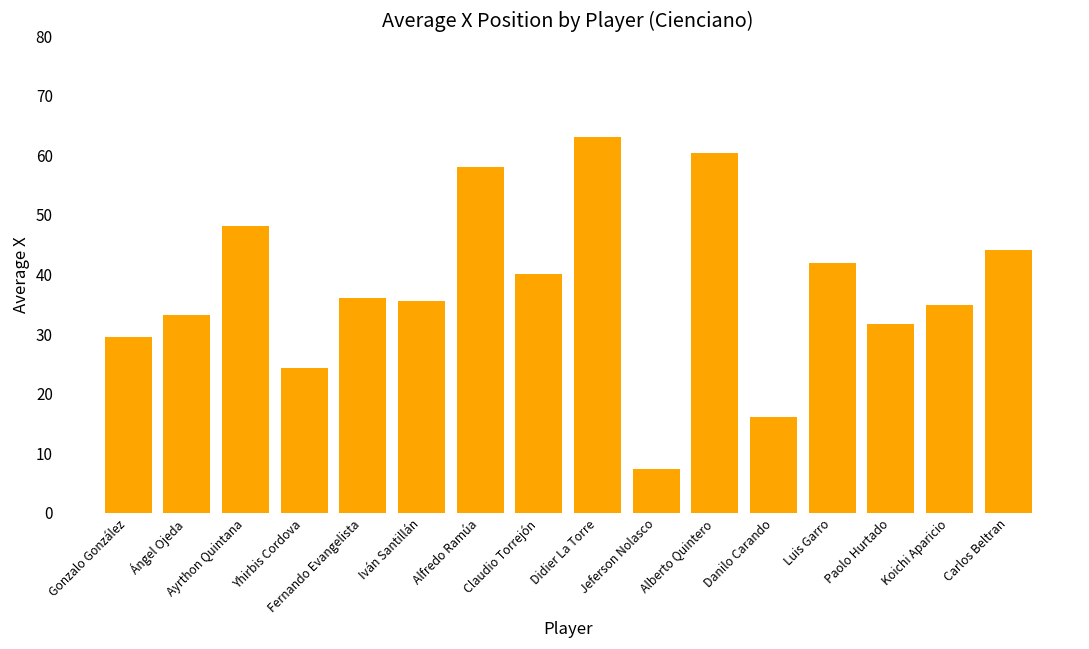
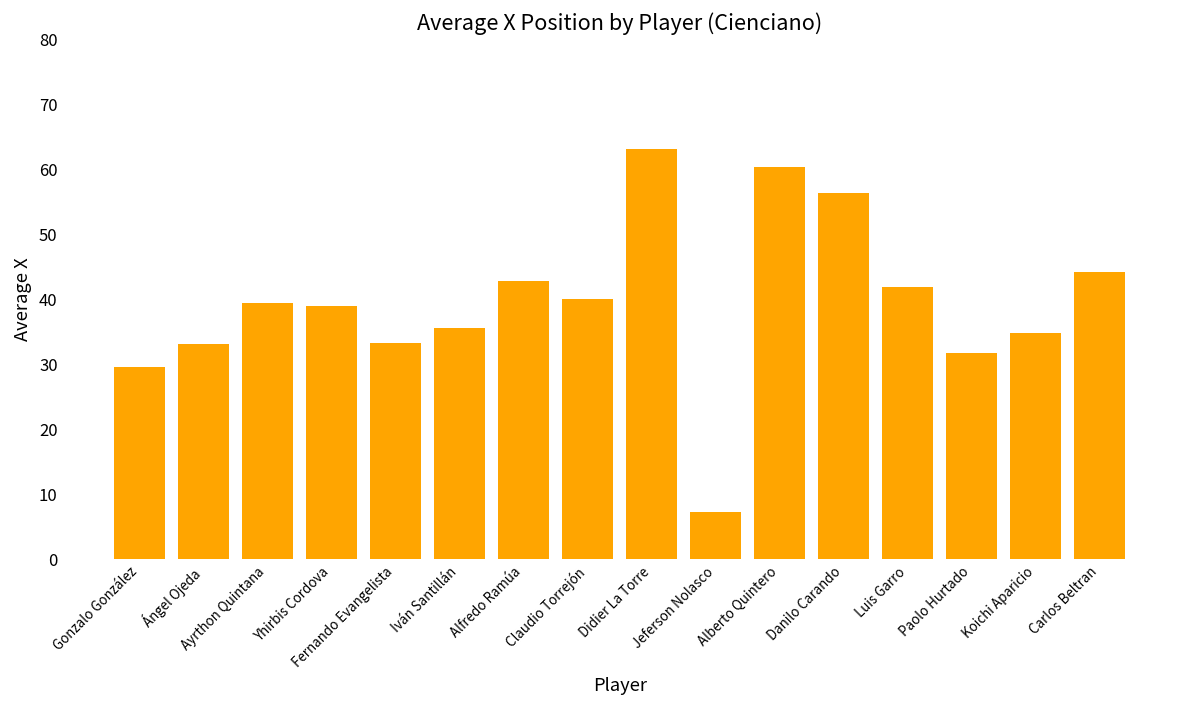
Ayrthon Quintana: 48 -> 39
Yhirbis Cordova: 24 -> 39
Fernando Evangelista: 36 -> 33
Alfredo Ramúa: 58 -> 43
Danilo Carando: 16 -> 56
